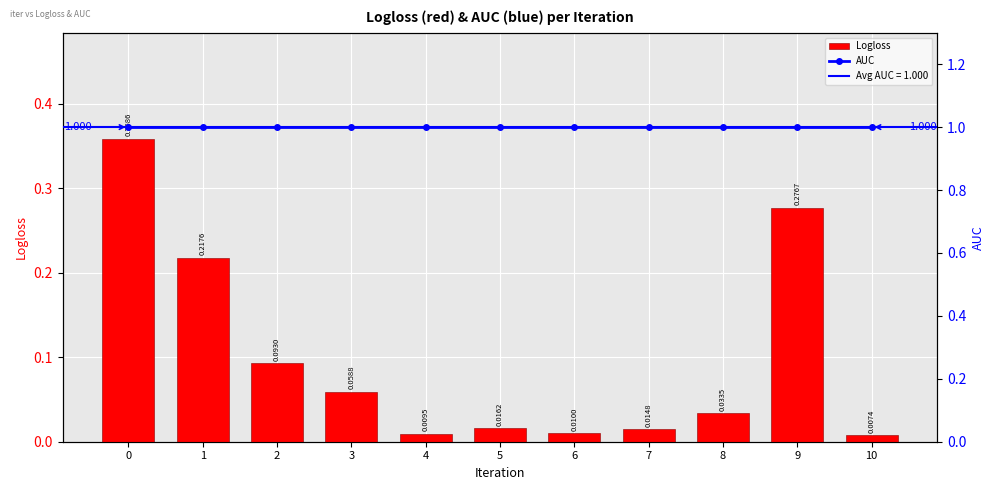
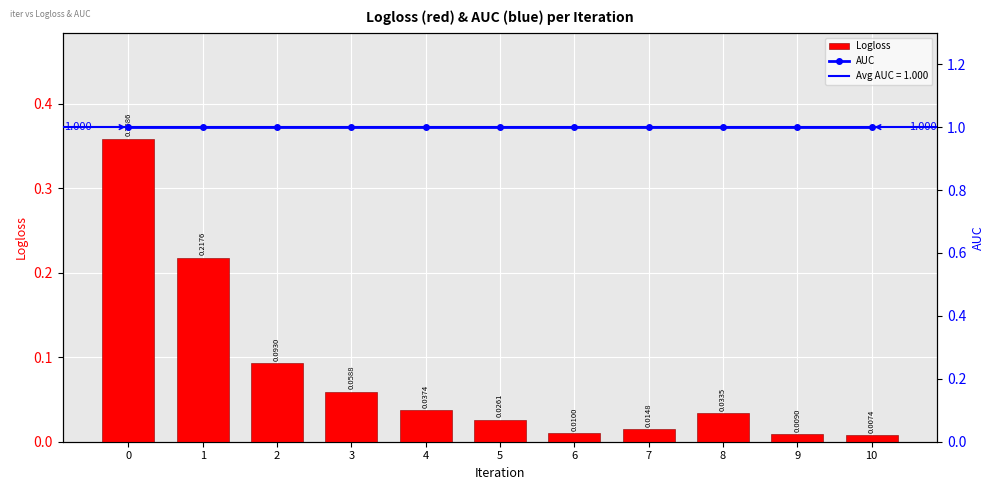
Logloss, 4: 0.0095 -> 0.0374
Logloss, 5: 0.0162 -> 0.0261
Logloss, 9: 0.2767 -> 0.0090
